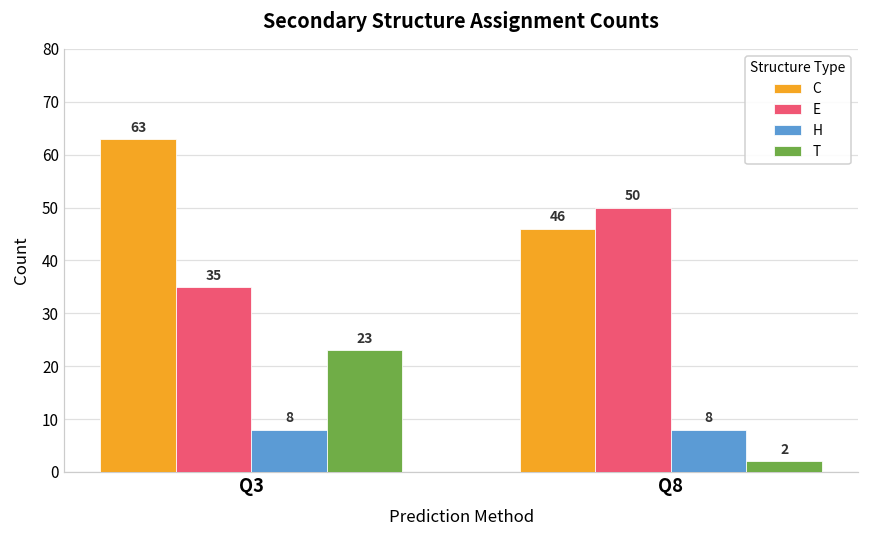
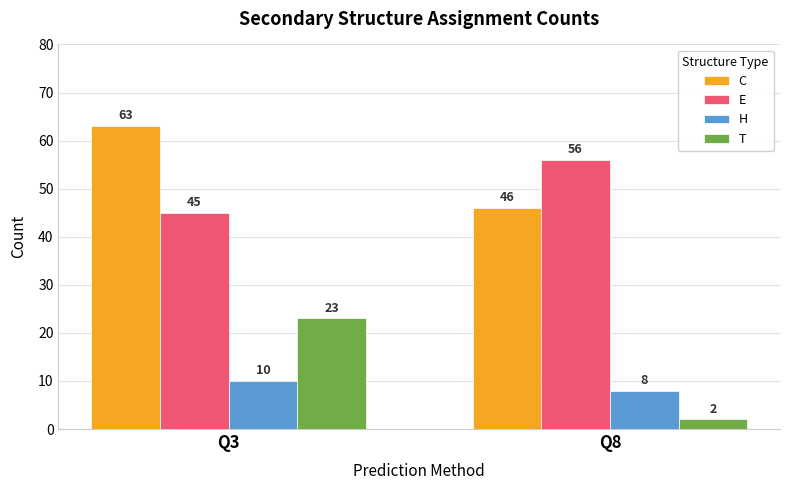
E, Q3: 35 -> 45
H, Q3: 8 -> 10
E, Q8: 50 -> 56
